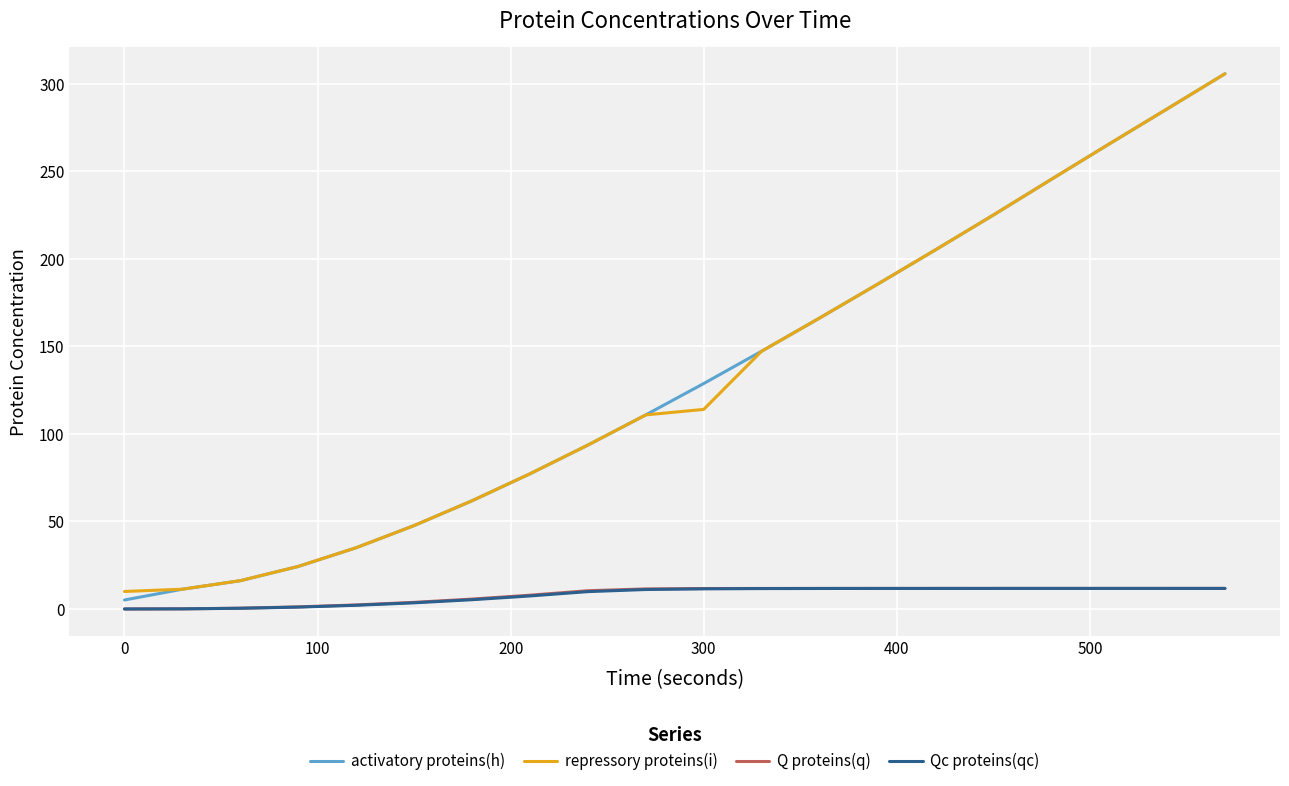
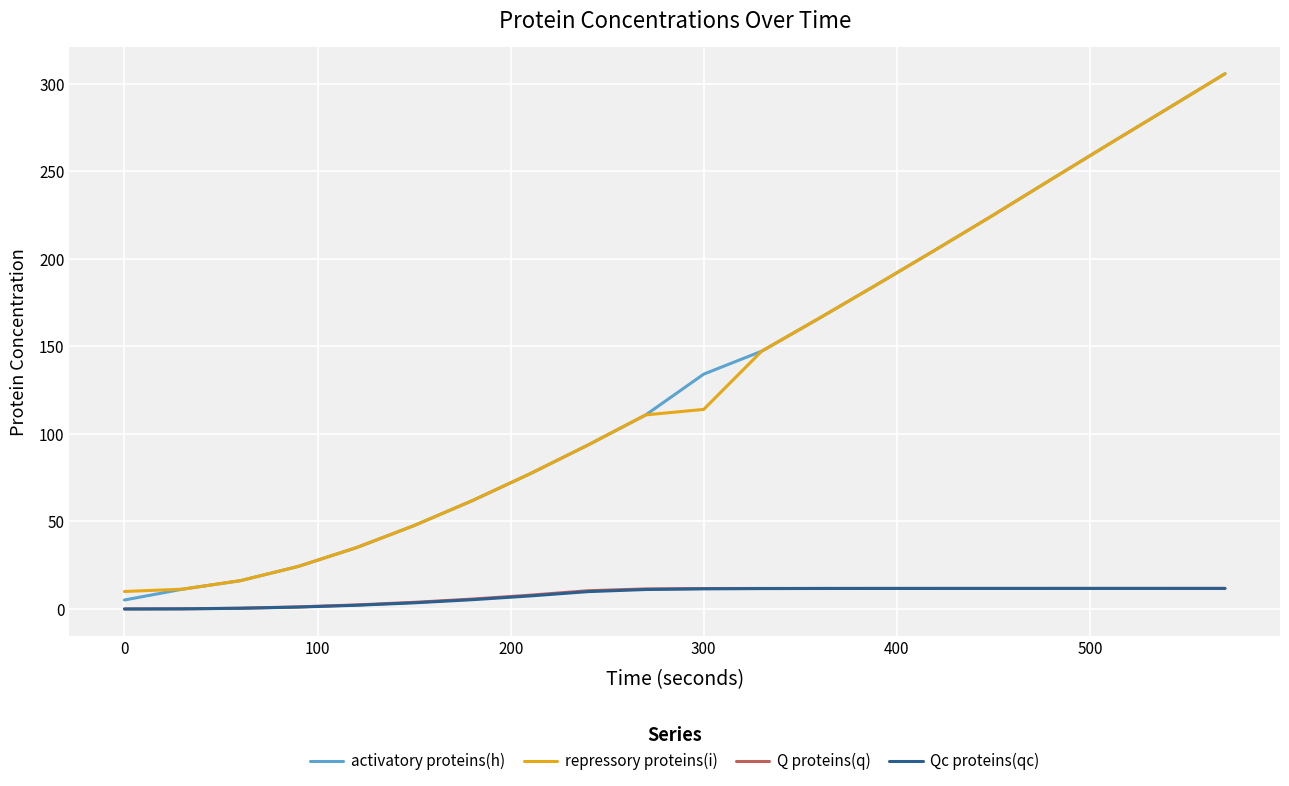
activatory proteins(h), 300: 129 -> 134
